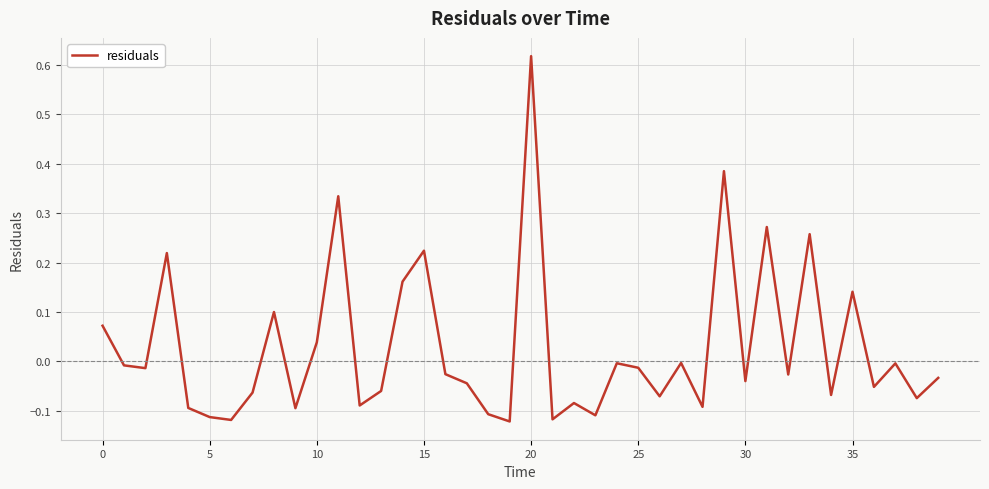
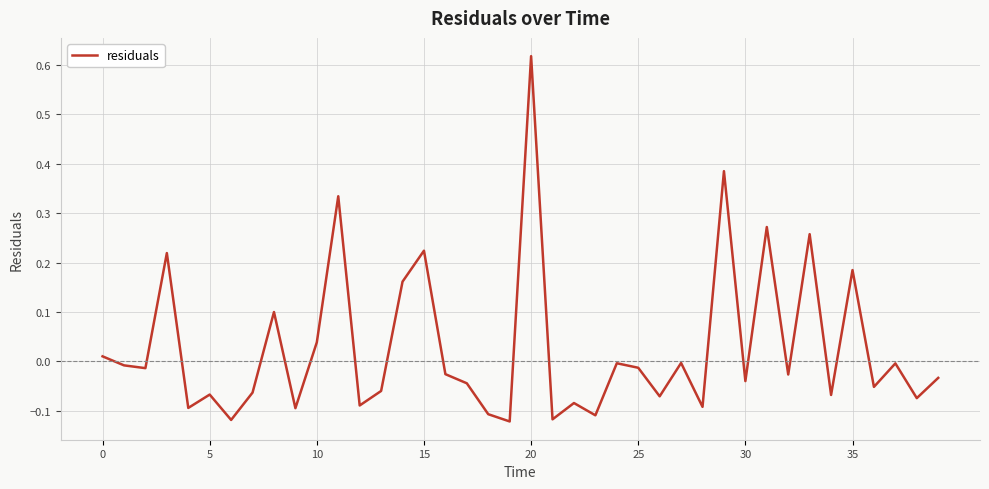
0: 0.07 -> 0.01
5: -0.11 -> -0.07
35: 0.14 -> 0.18
